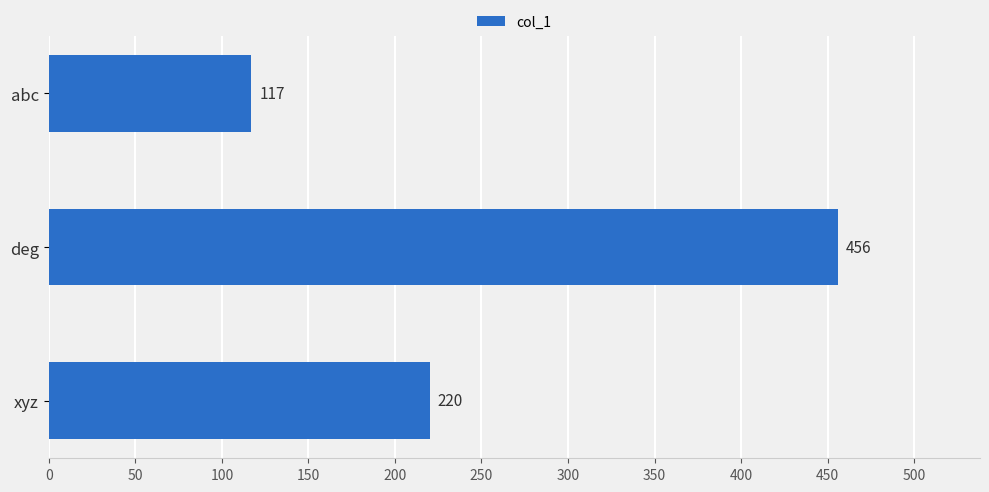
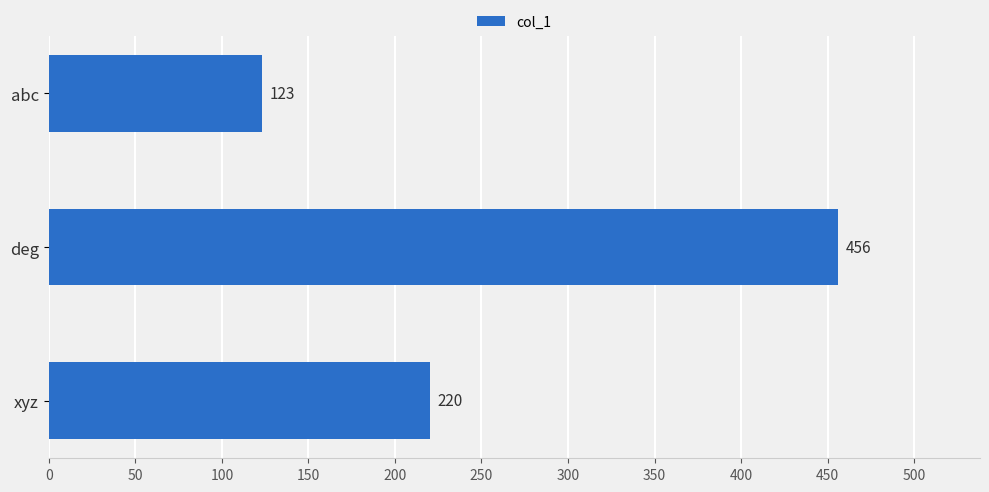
abc: 117 -> 123
